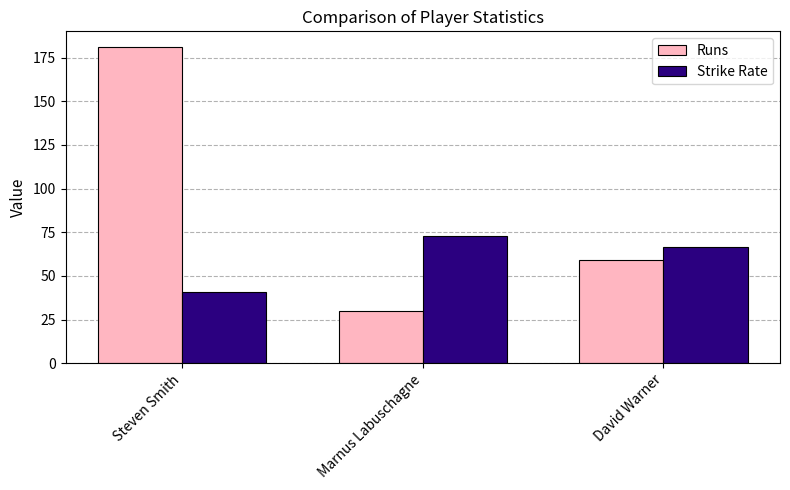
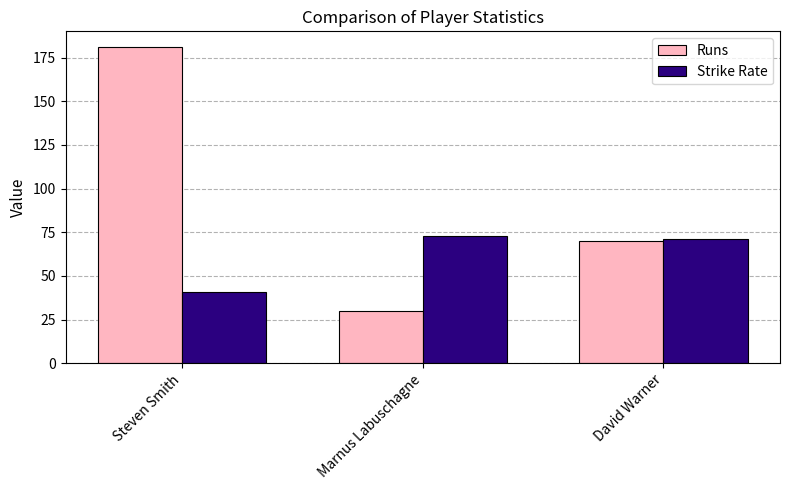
Runs, David Warner: 59 -> 70
Strike Rate, David Warner: 66 -> 71
